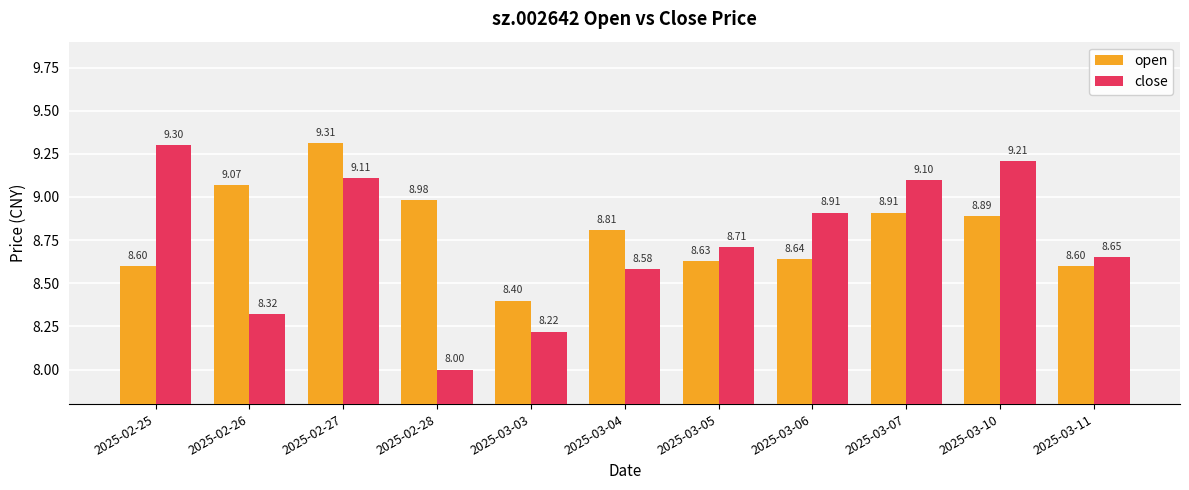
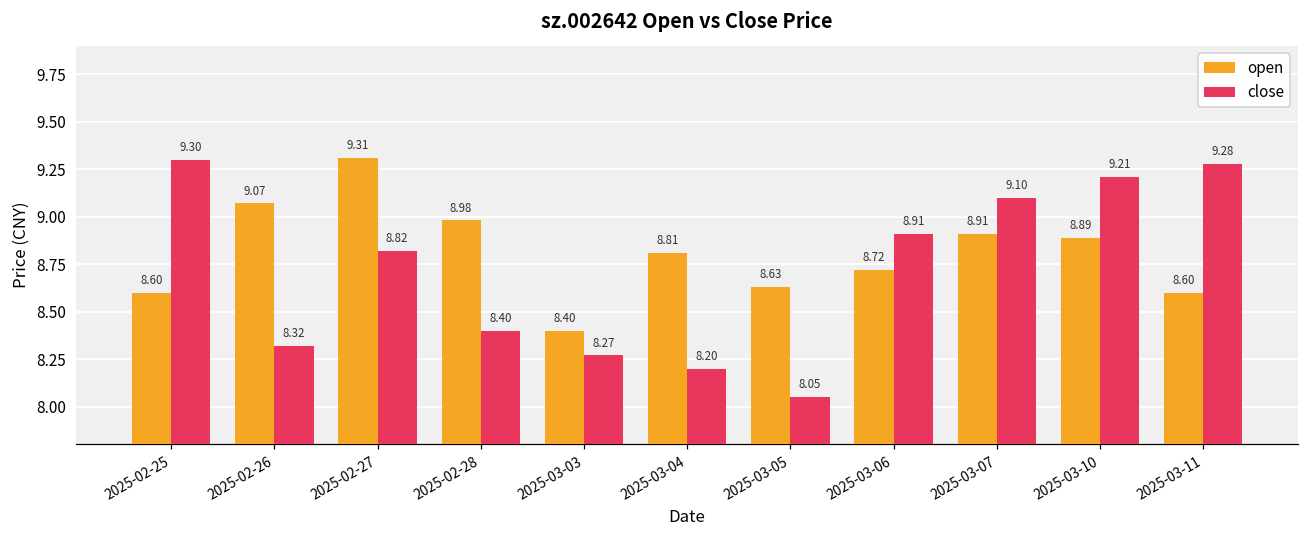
close, 2025-02-27: 9.11 -> 8.82
close, 2025-02-28: 8.00 -> 8.40
close, 2025-03-03: 8.22 -> 8.27
close, 2025-03-04: 8.58 -> 8.20
close, 2025-03-05: 8.71 -> 8.05
open, 2025-03-06: 8.64 -> 8.72
close, 2025-03-11: 8.65 -> 9.28
